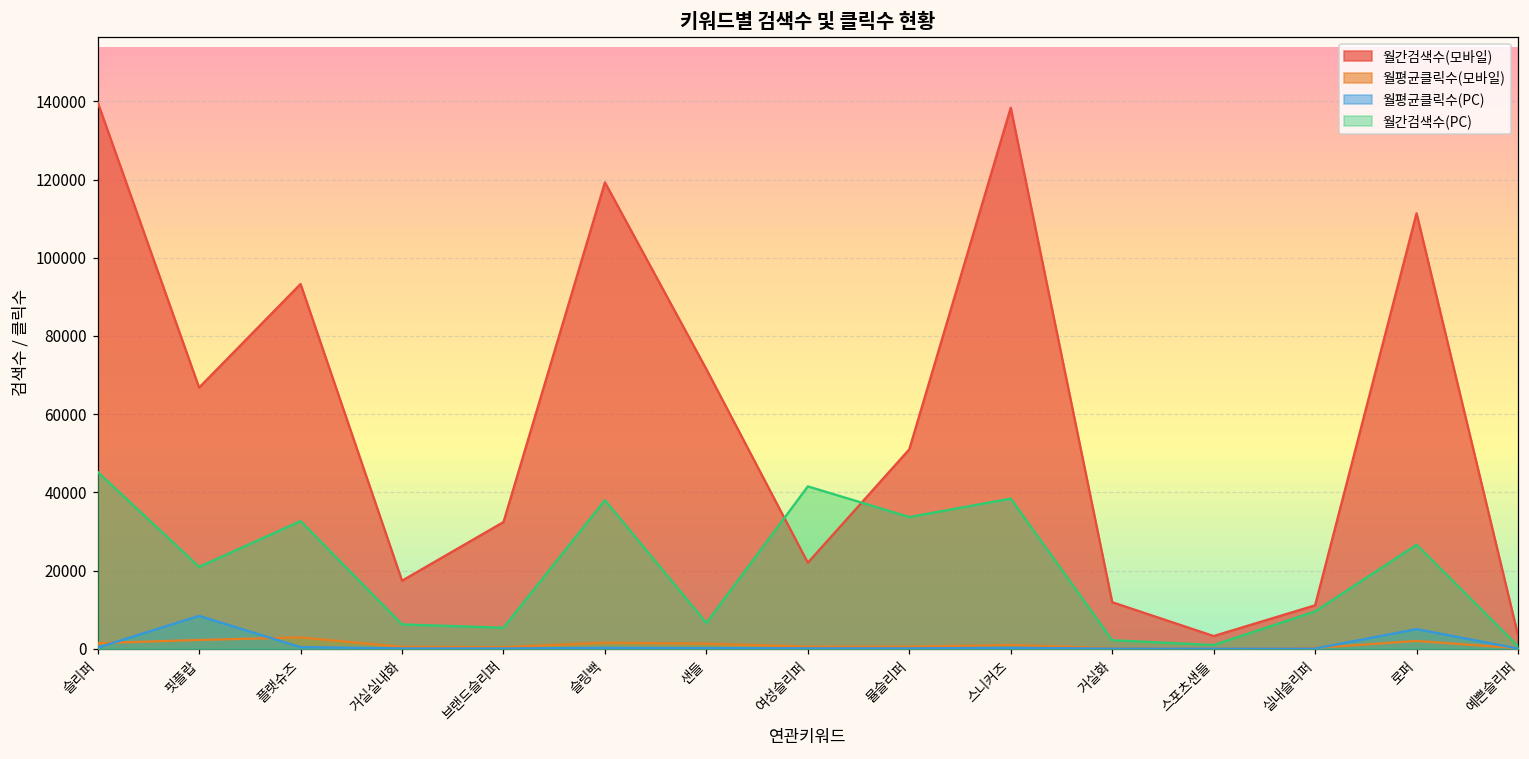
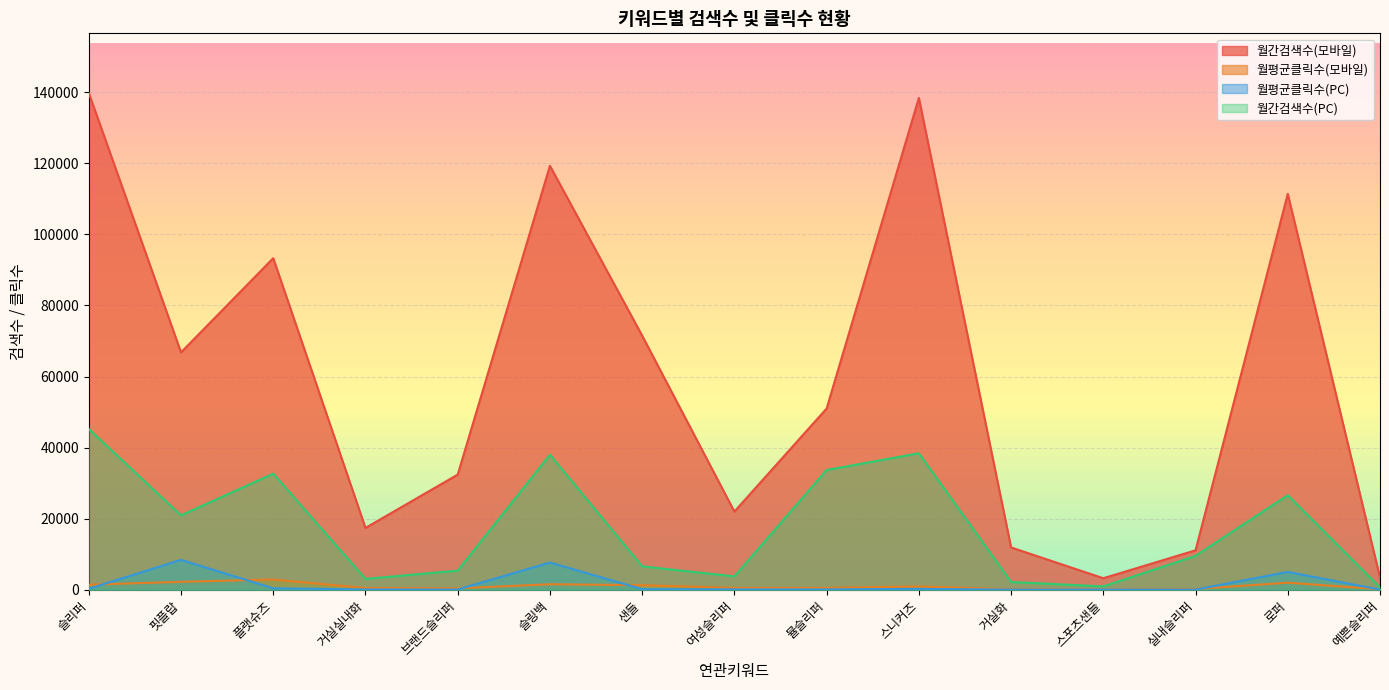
월간검색수(PC), 거실실내화: 6000 -> 3000
월평균클릭수(PC), 슬링백: 0 -> 8000
월간검색수(PC), 여성슬리퍼: 42000 -> 4000
